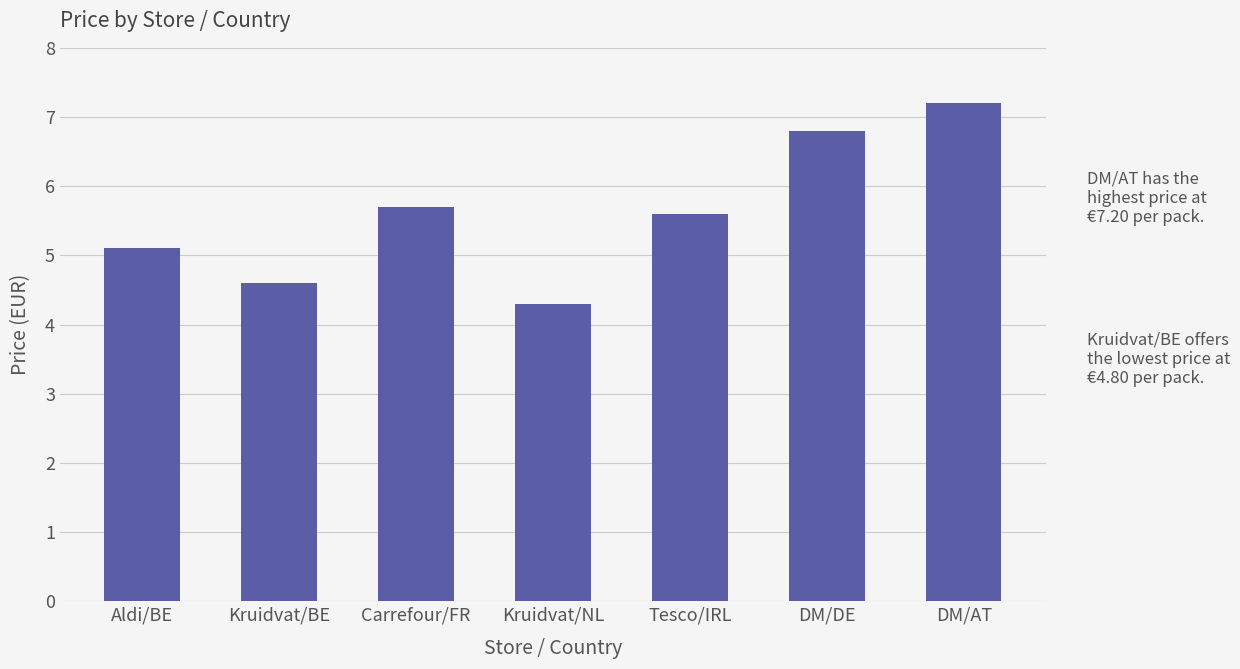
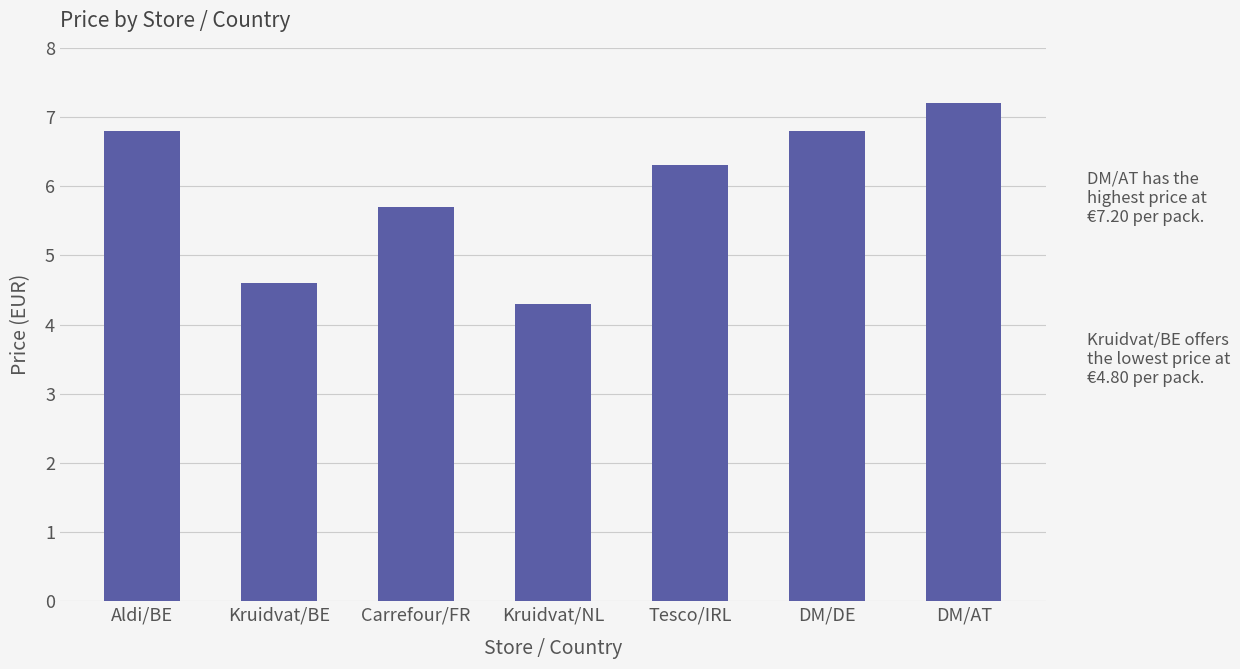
Aldi/BE: 5.1 -> 6.8
Tesco/IRL: 5.6 -> 6.3
